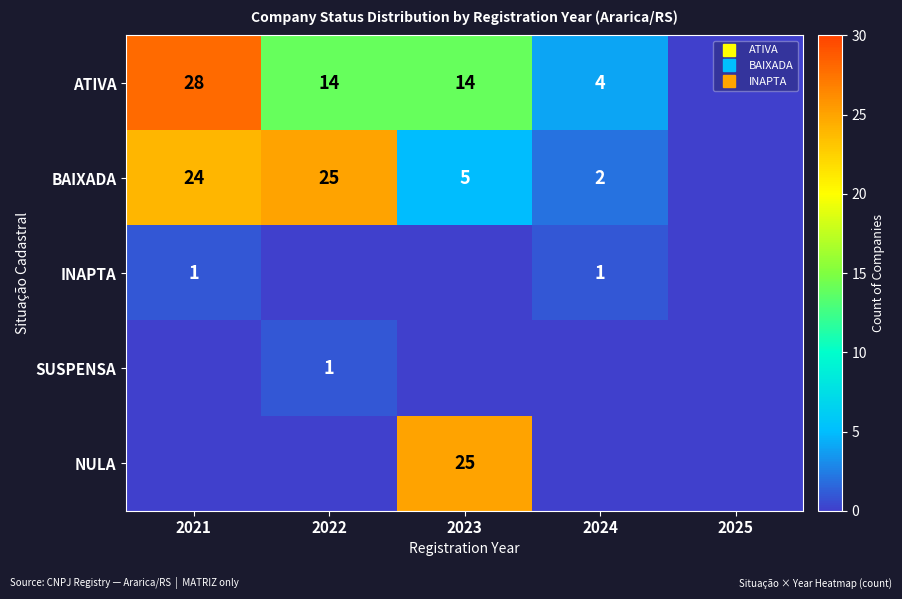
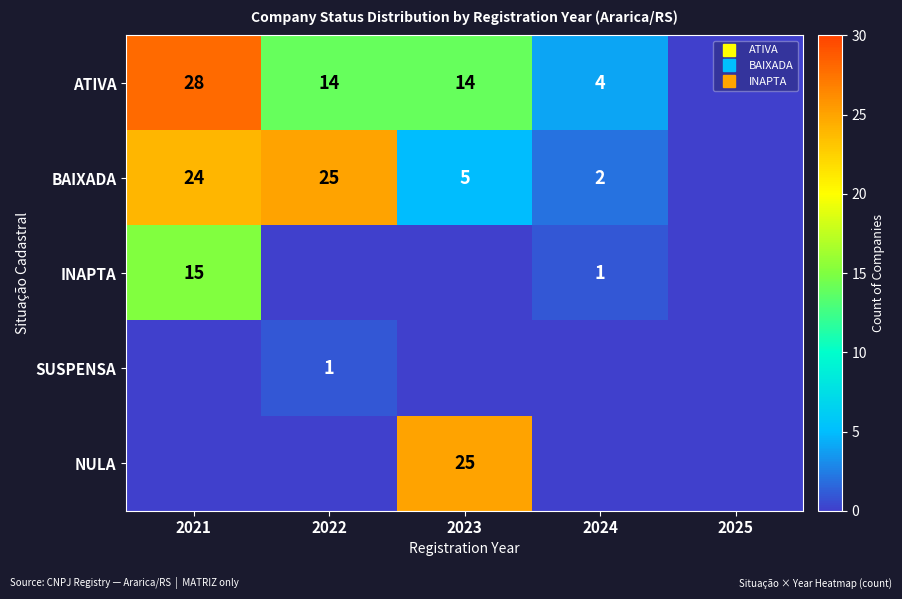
INAPTA, 2021: 1 -> 15
